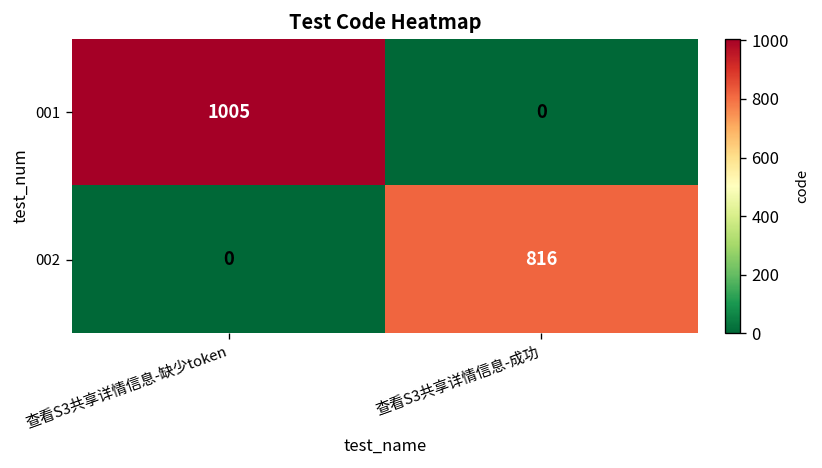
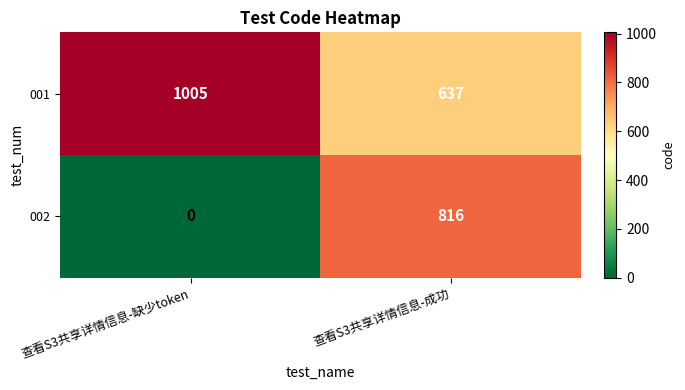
001, 查看S3共享详情信息-成功: 0 -> 637
